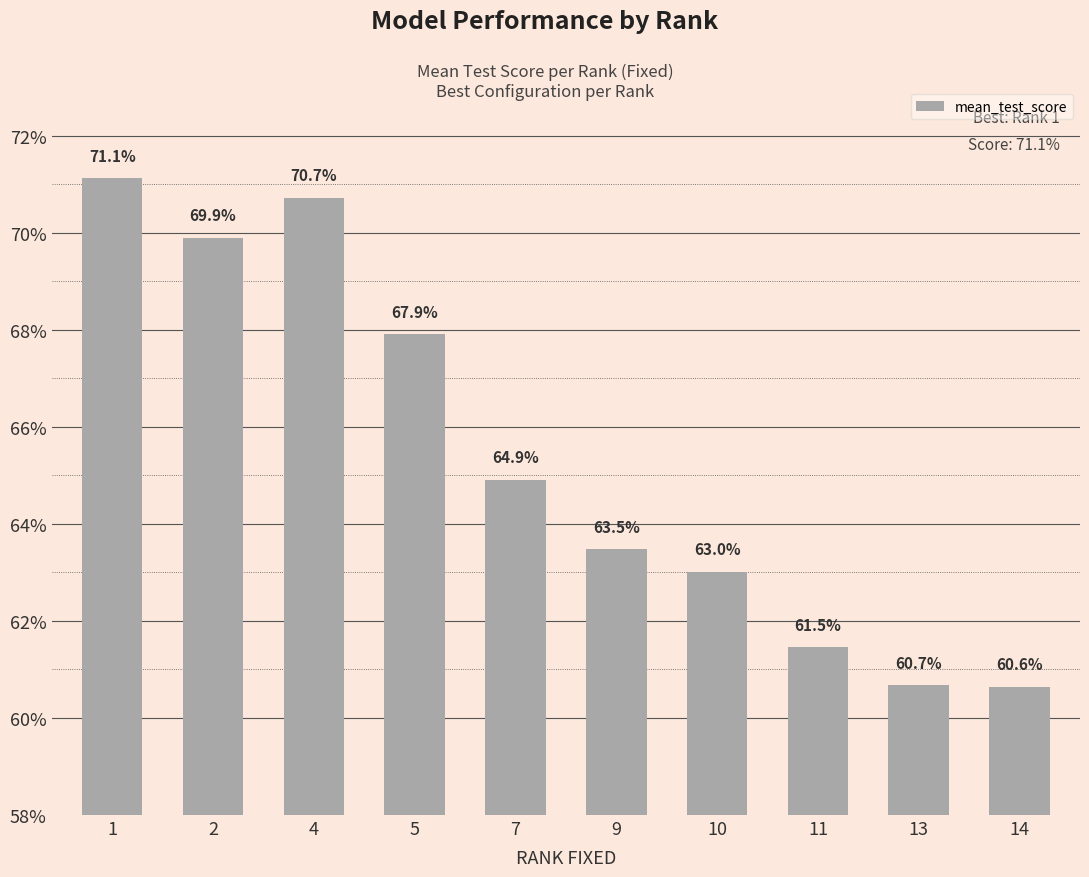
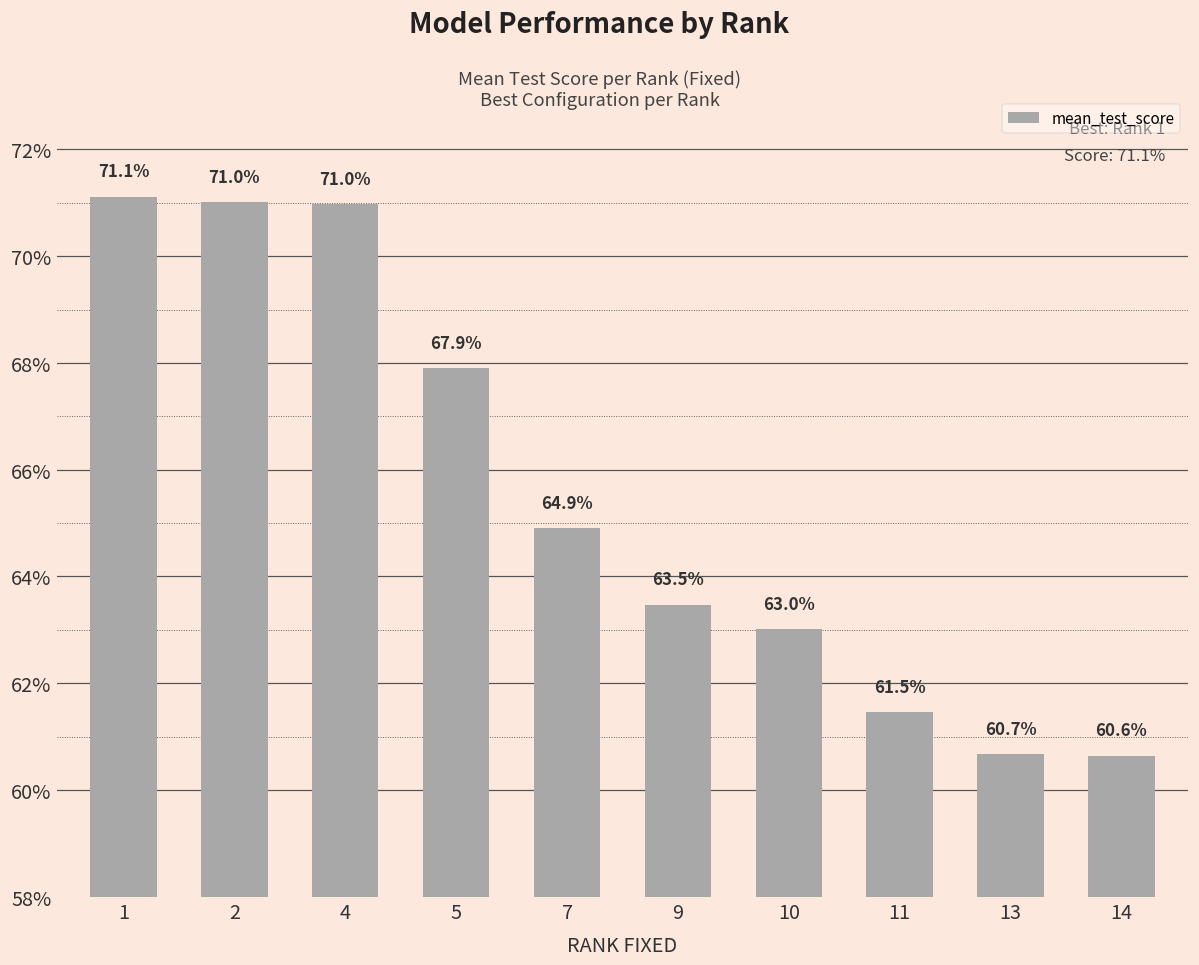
2: 69.9% -> 71.0%
4: 70.7% -> 71.0%
